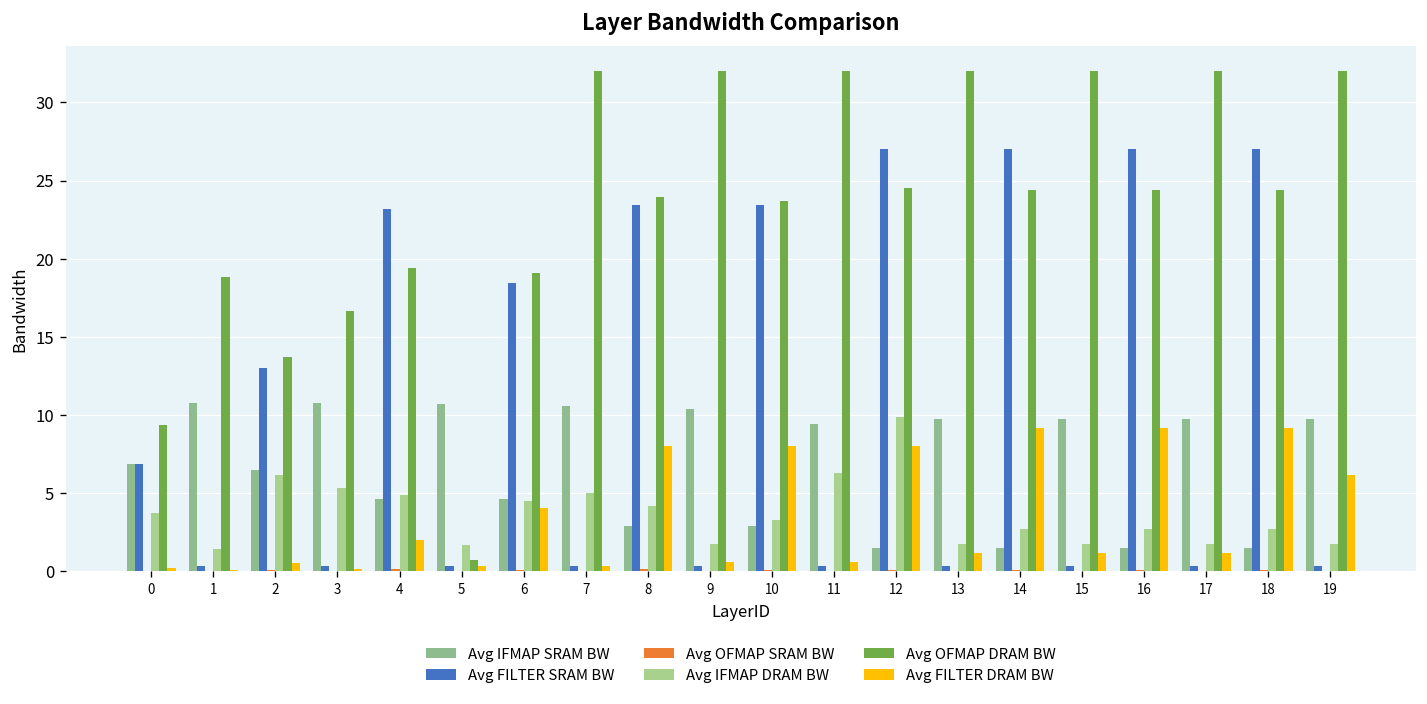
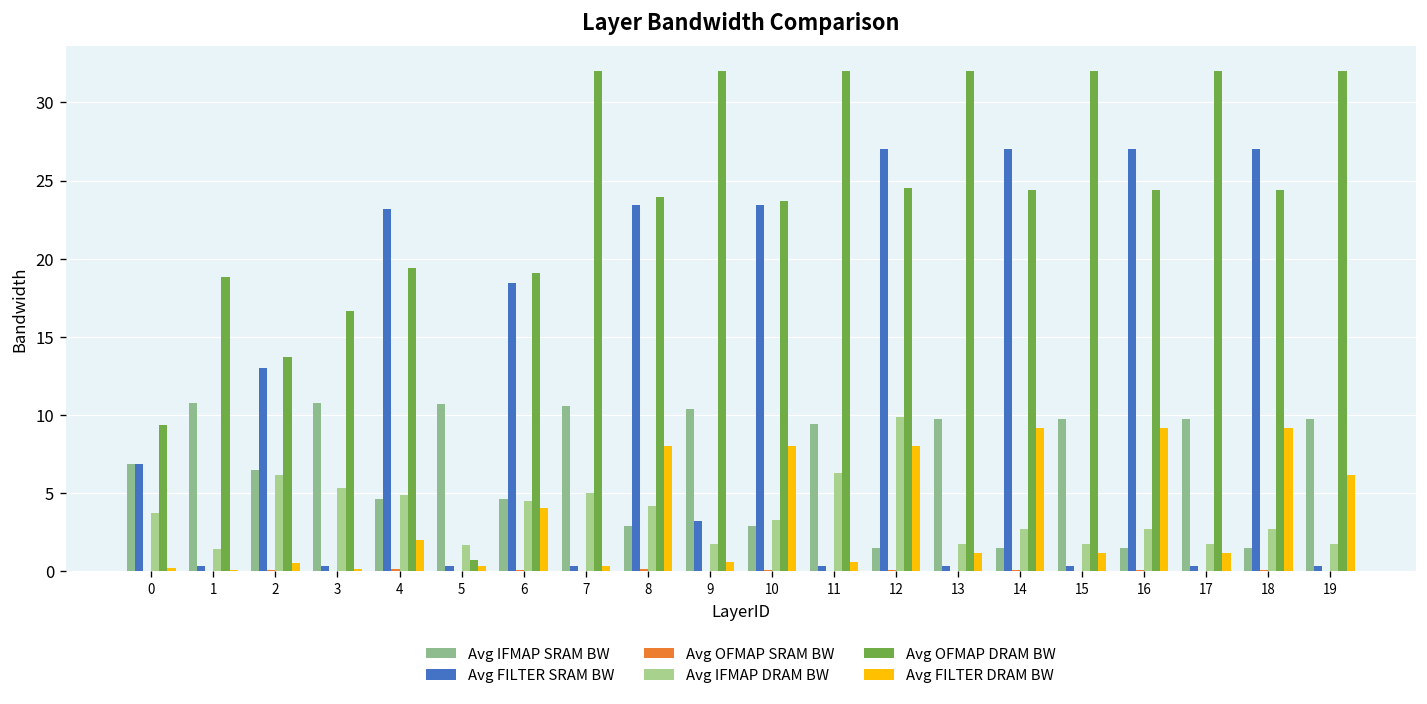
Avg FILTER SRAM BW, 9: 0.3 -> 3.2
